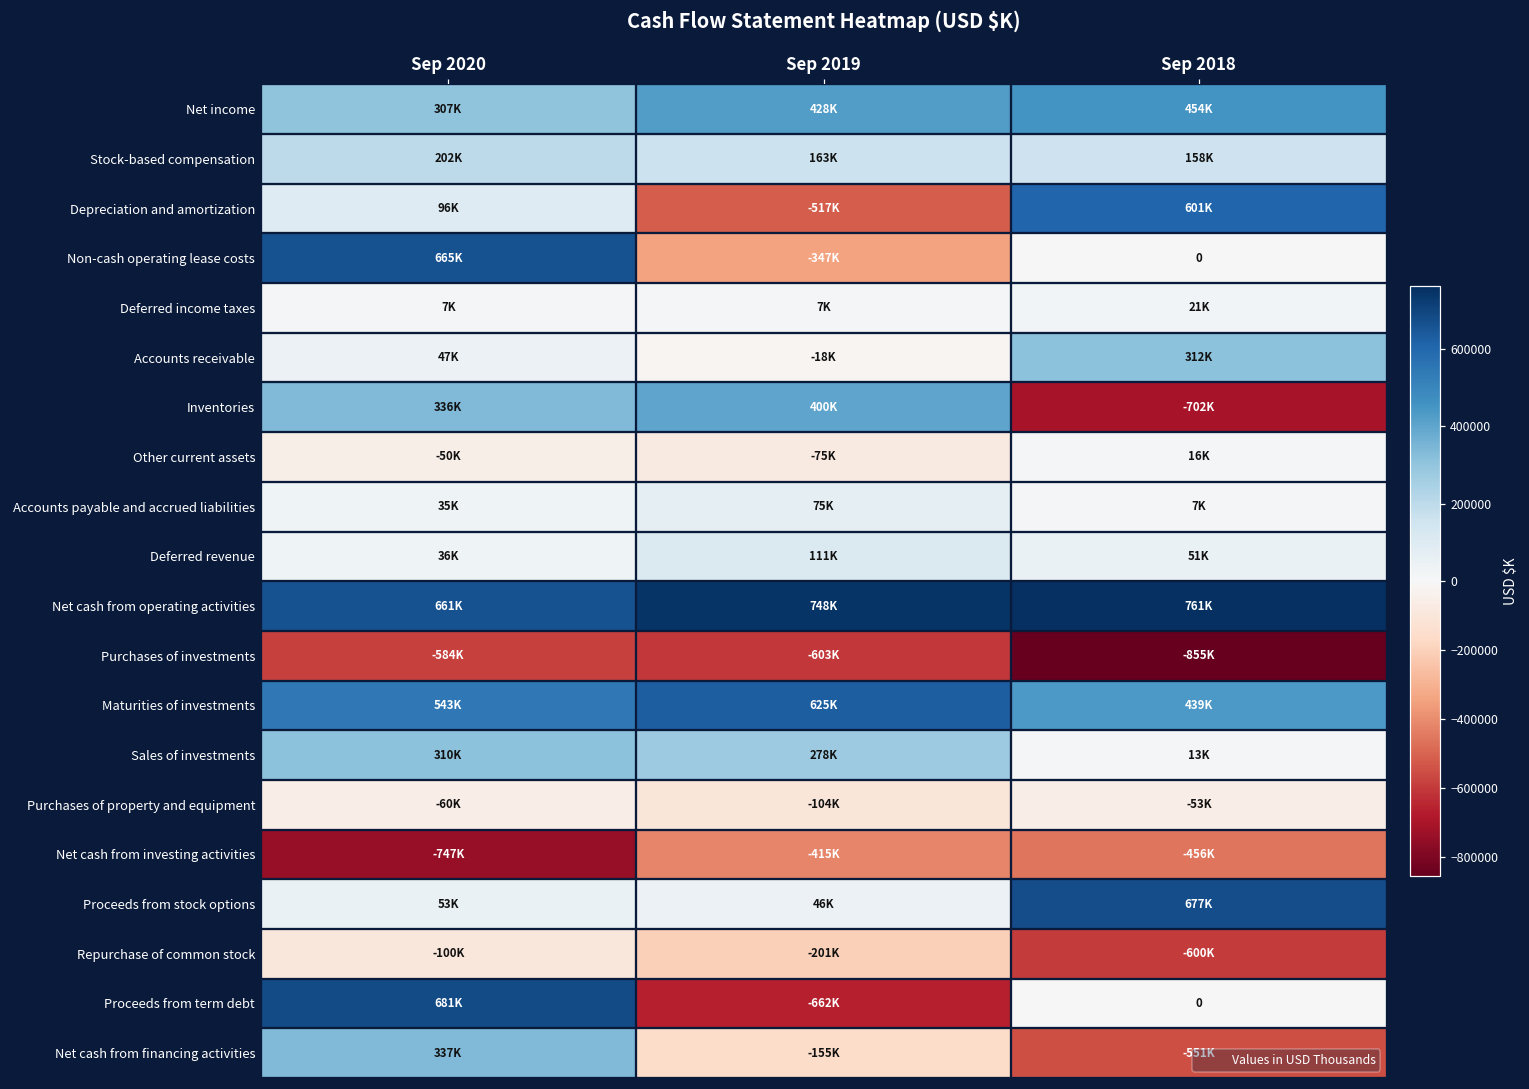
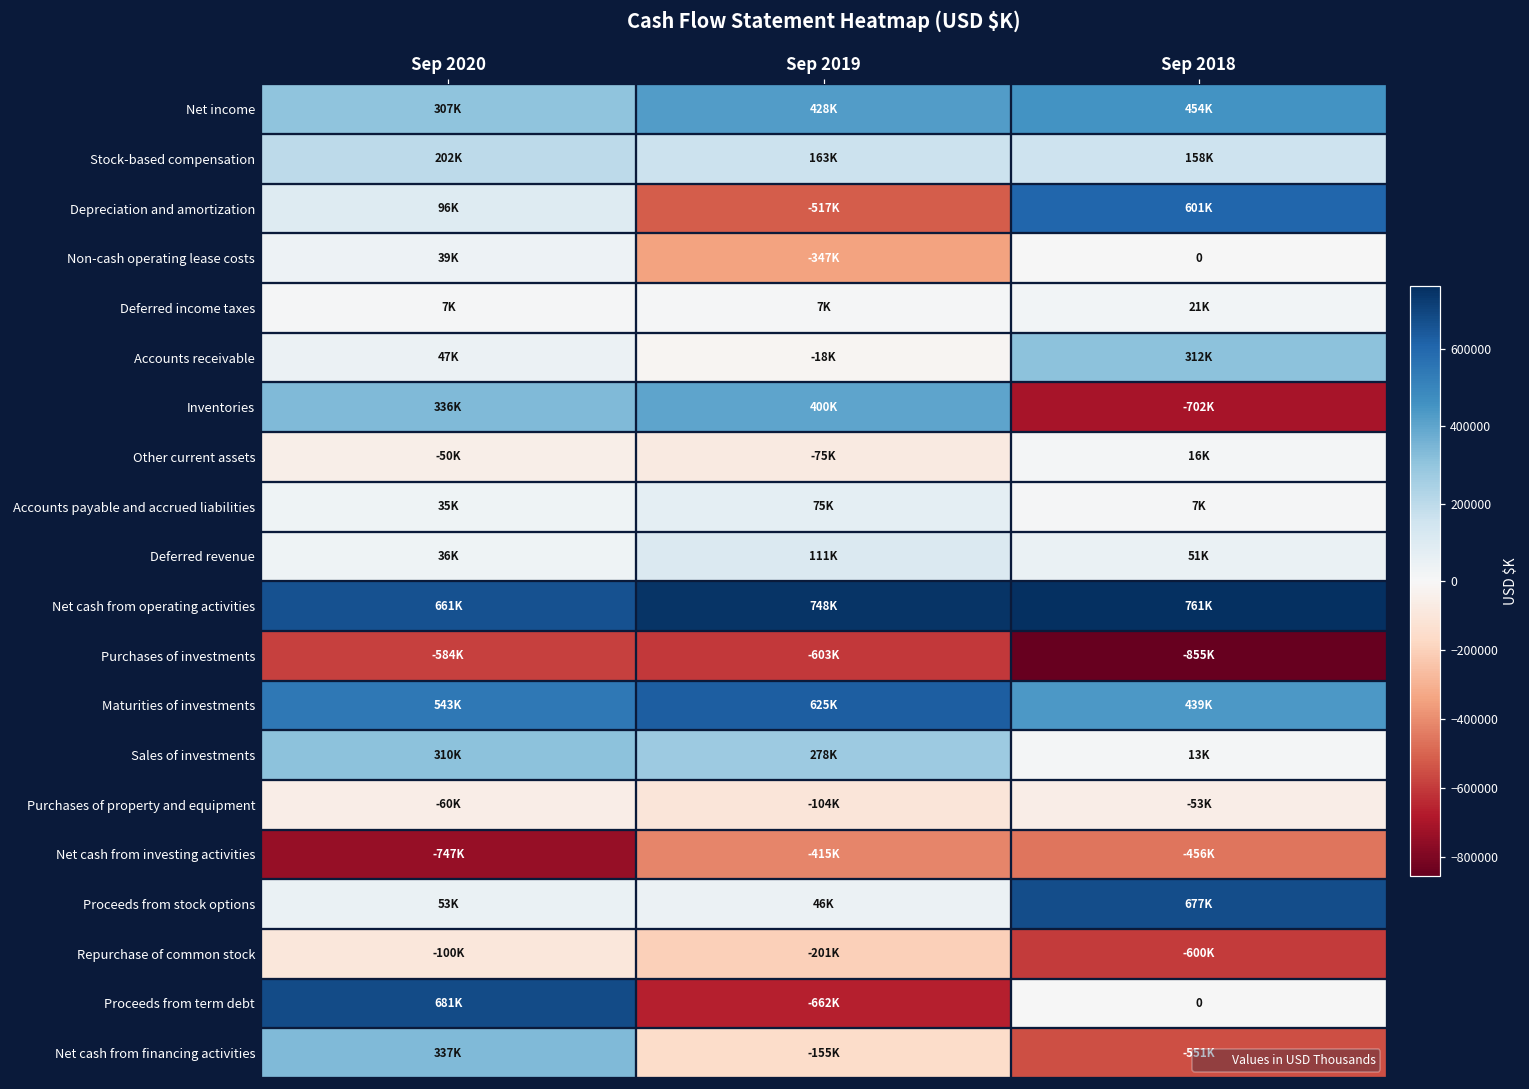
Non-cash operating lease costs, Sep 2020: 665K -> 39K
